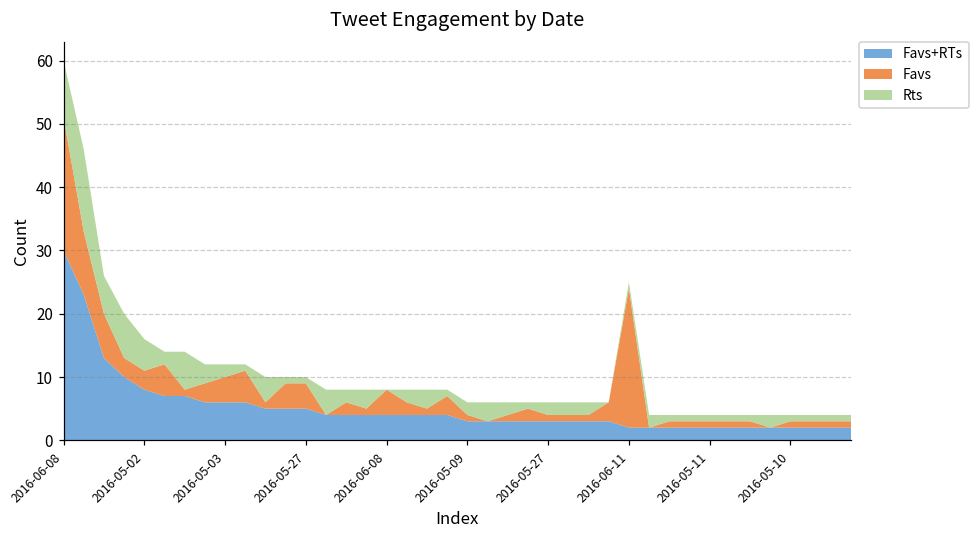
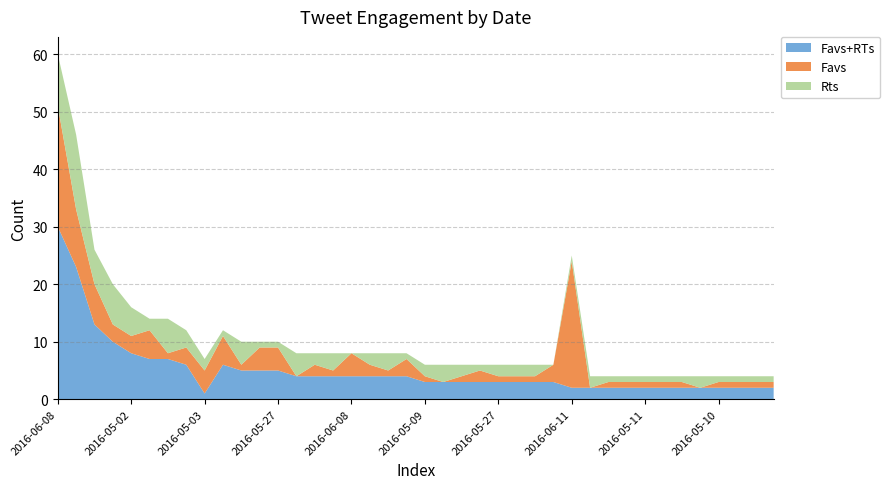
Favs+RTs, 2016-05-03: 6 -> 1
